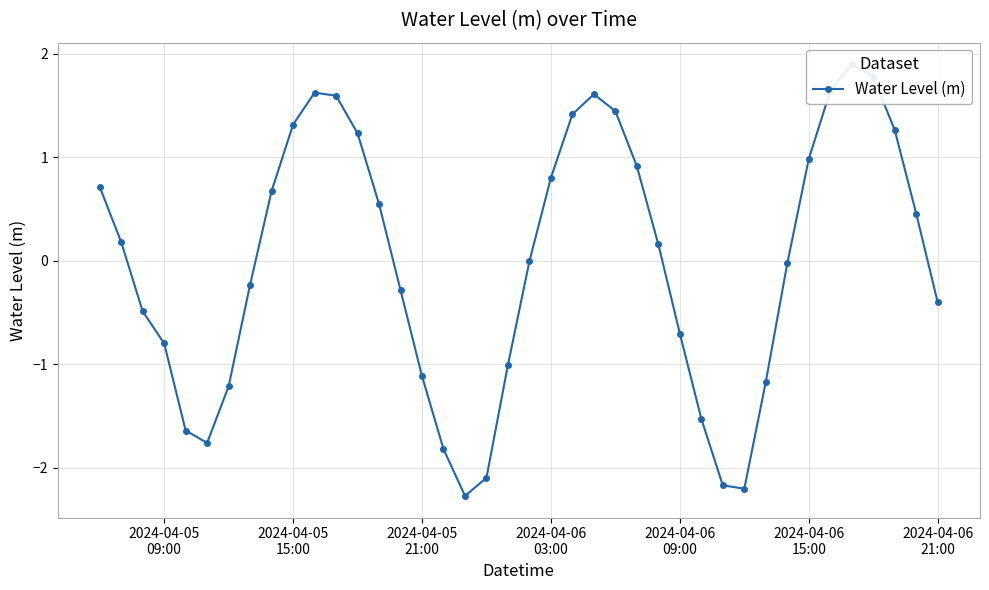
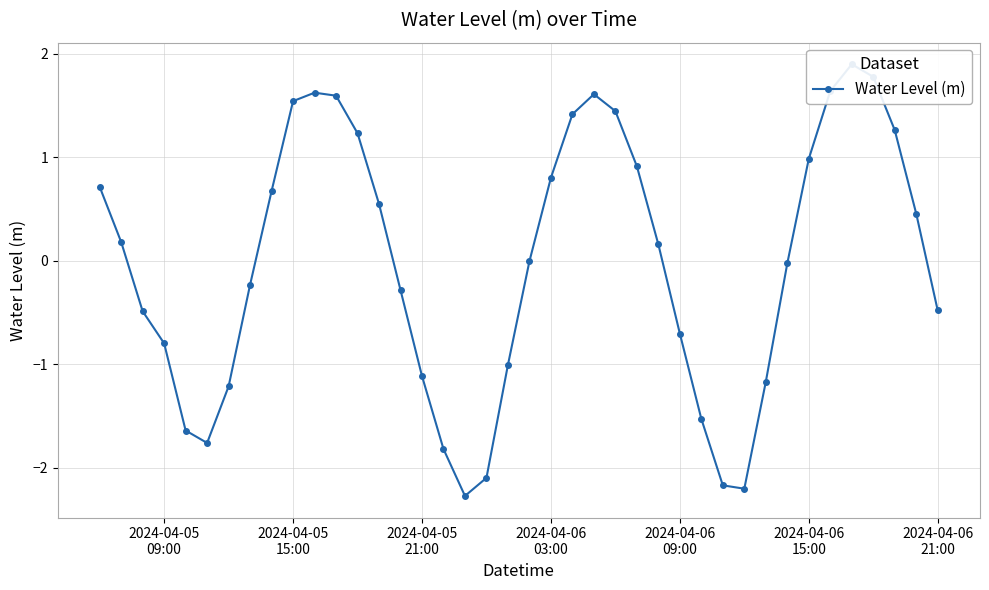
2024-04-05 15:00: 1.32 -> 1.54
2024-04-06 21:00: -0.40 -> -0.48
